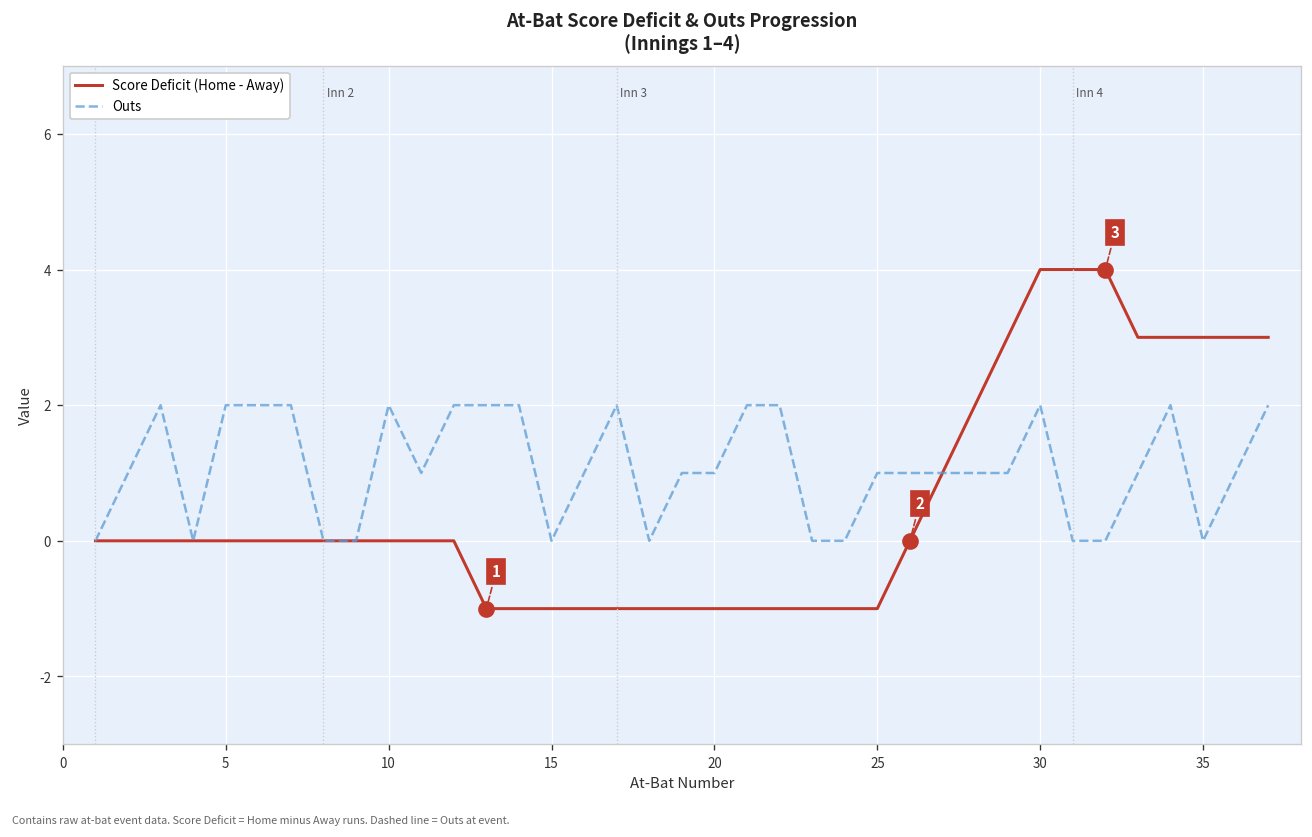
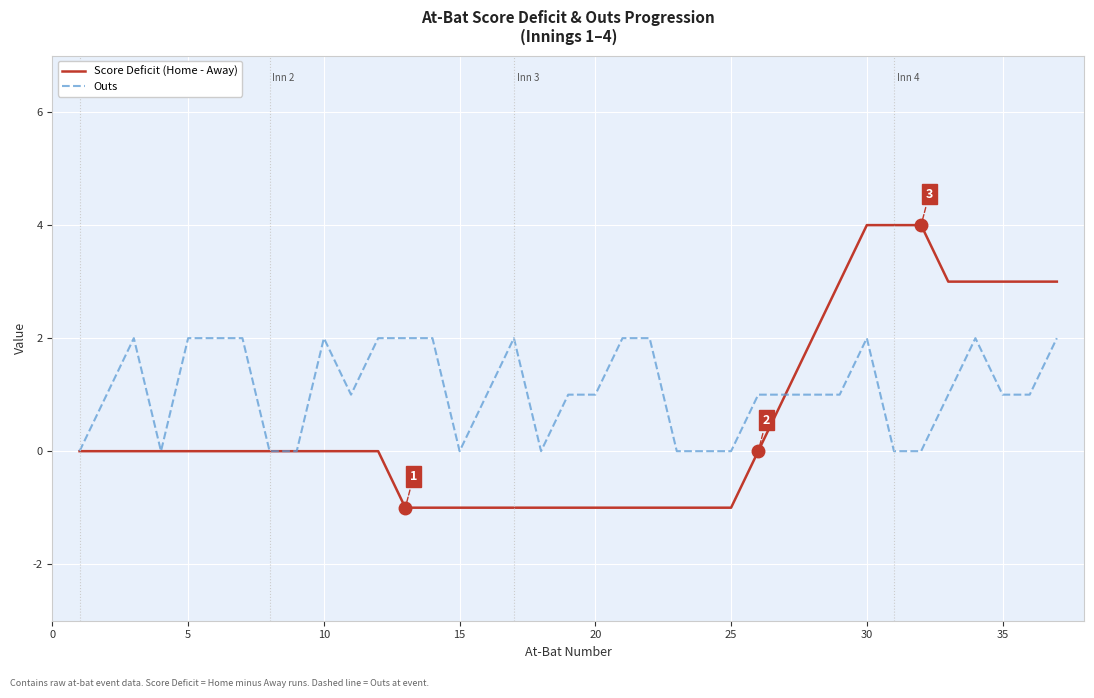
Outs, 25: 1 -> 0
Outs, 35: 0 -> 1
